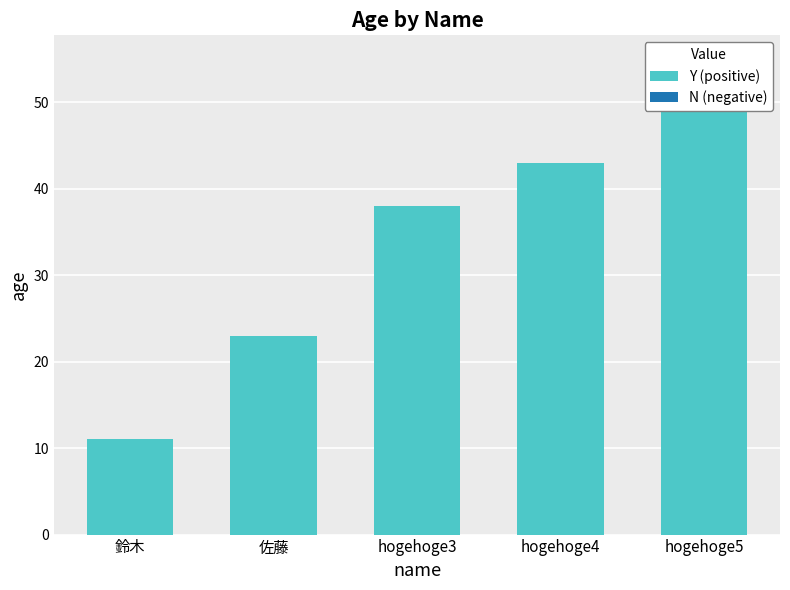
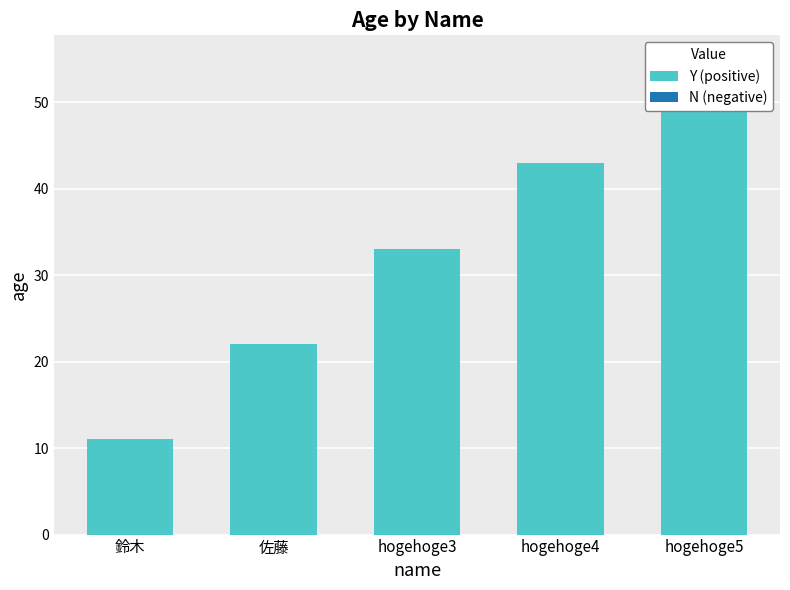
佐藤: 23 -> 22
hogehoge3: 38 -> 33
